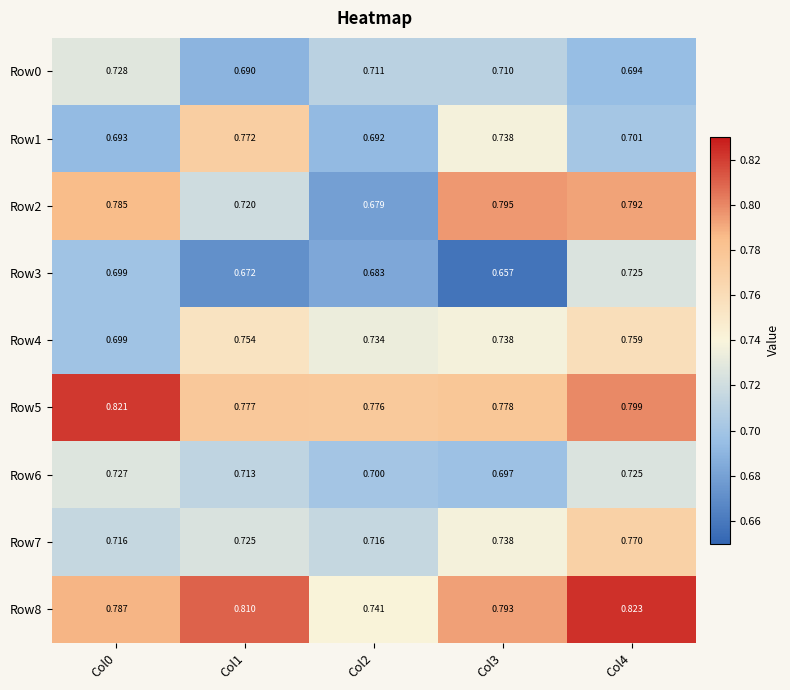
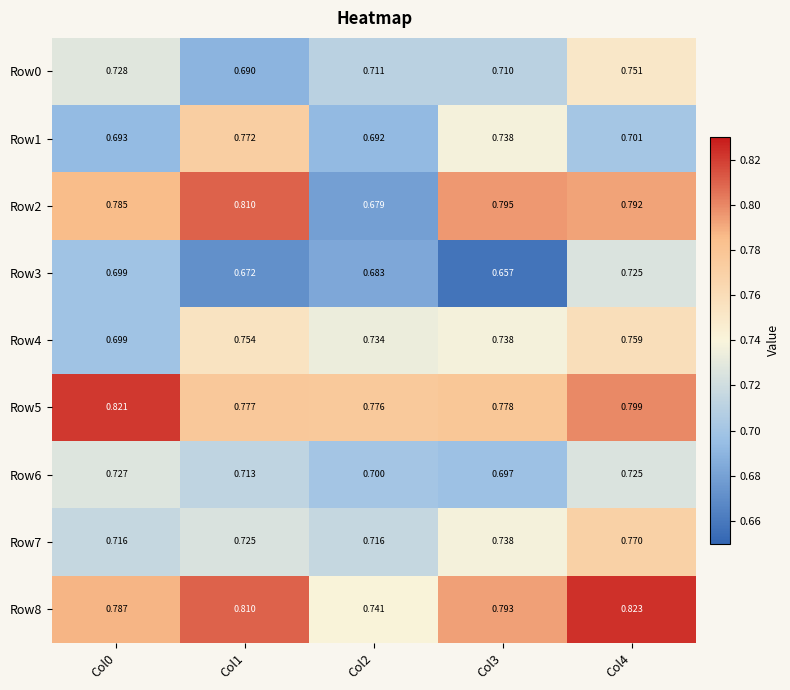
Row0, Col4: 0.694 -> 0.751
Row2, Col1: 0.720 -> 0.810
